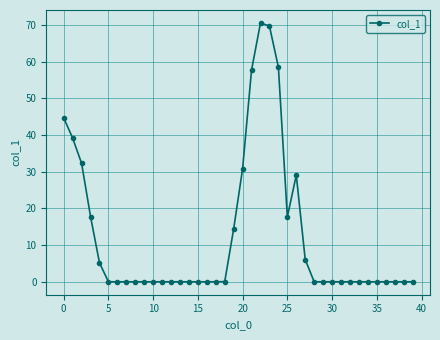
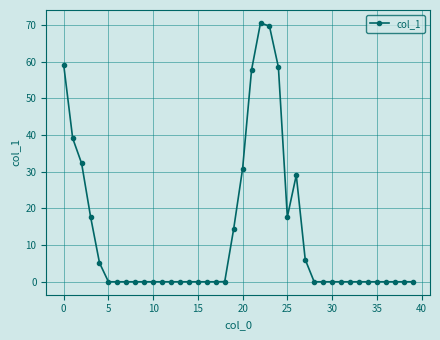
0: 45 -> 59
